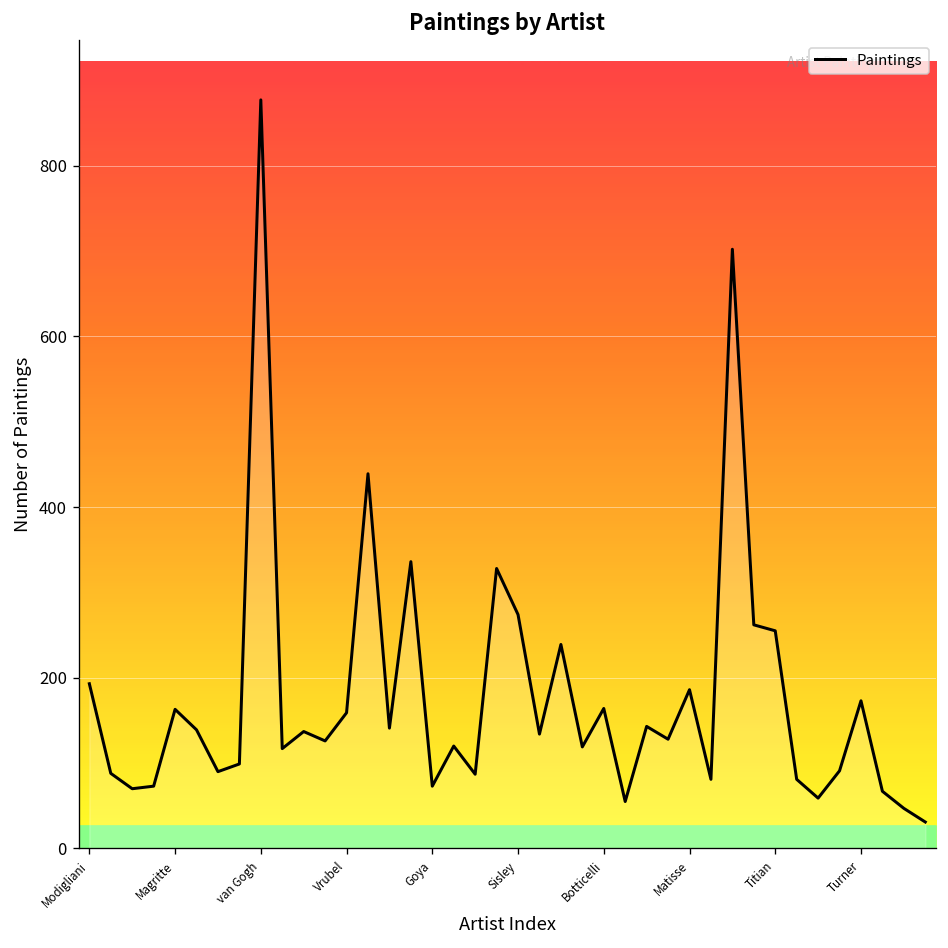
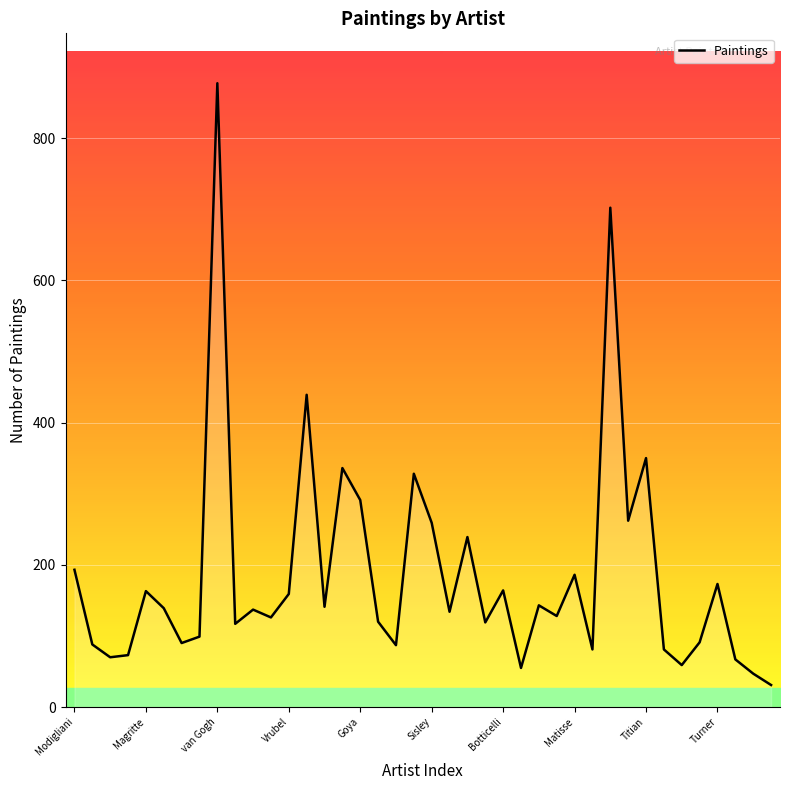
Paintings, Goya: 70 -> 290
Paintings, Sisley: 270 -> 260
Paintings, Titian: 260 -> 350
